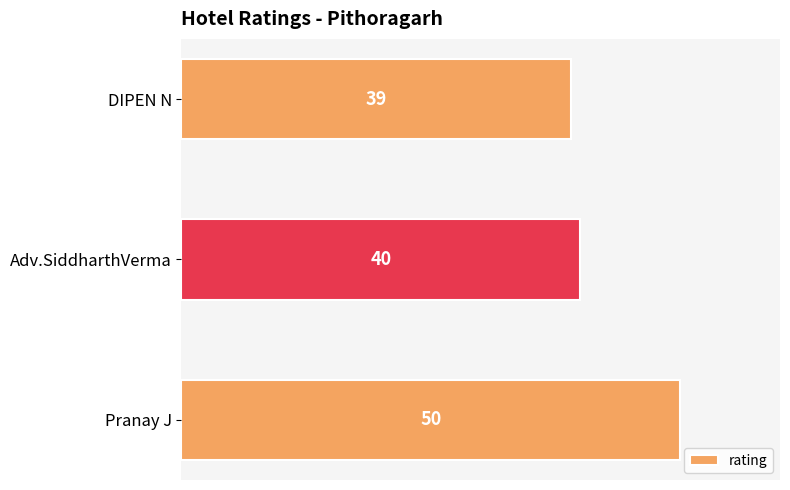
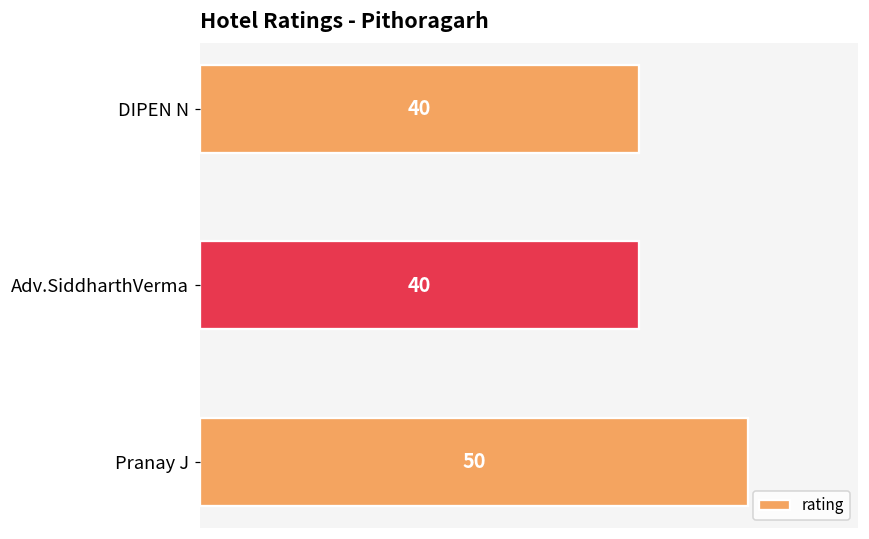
DIPEN N: 39 -> 40
